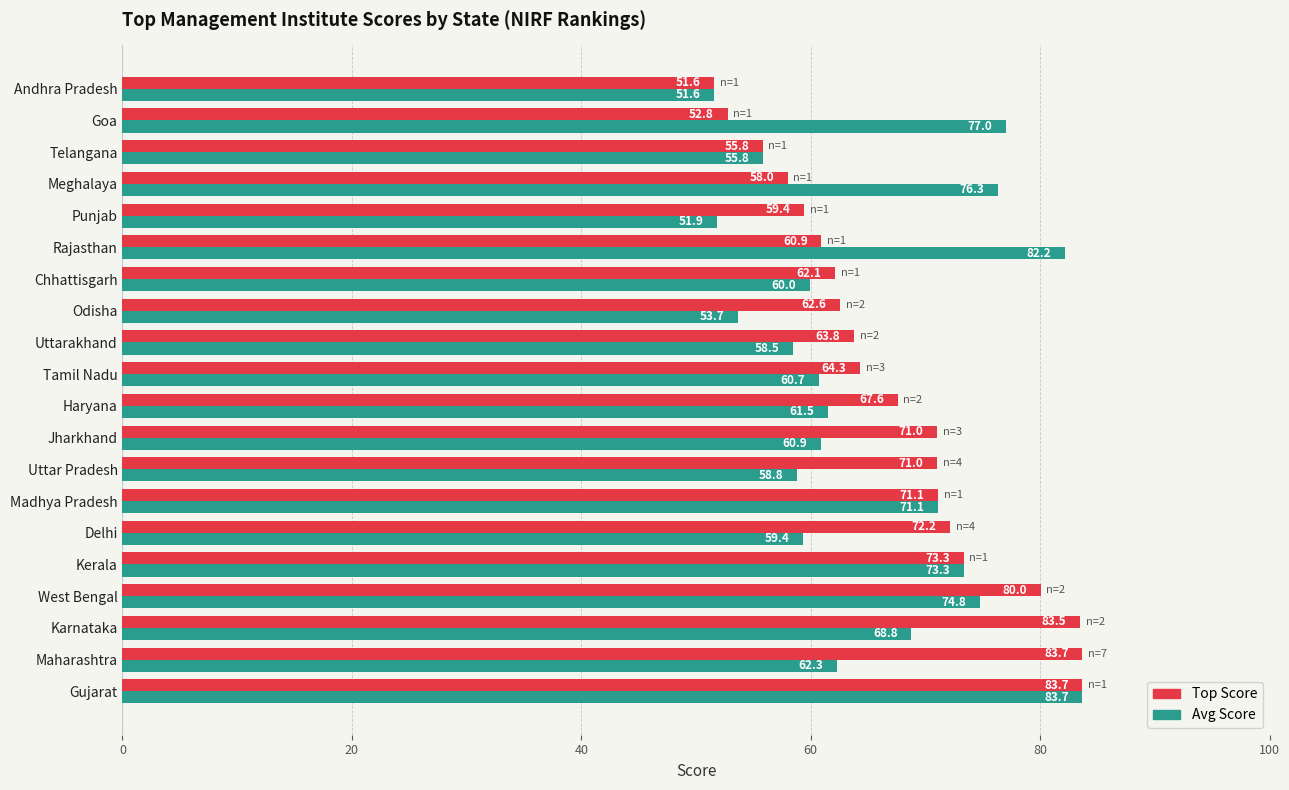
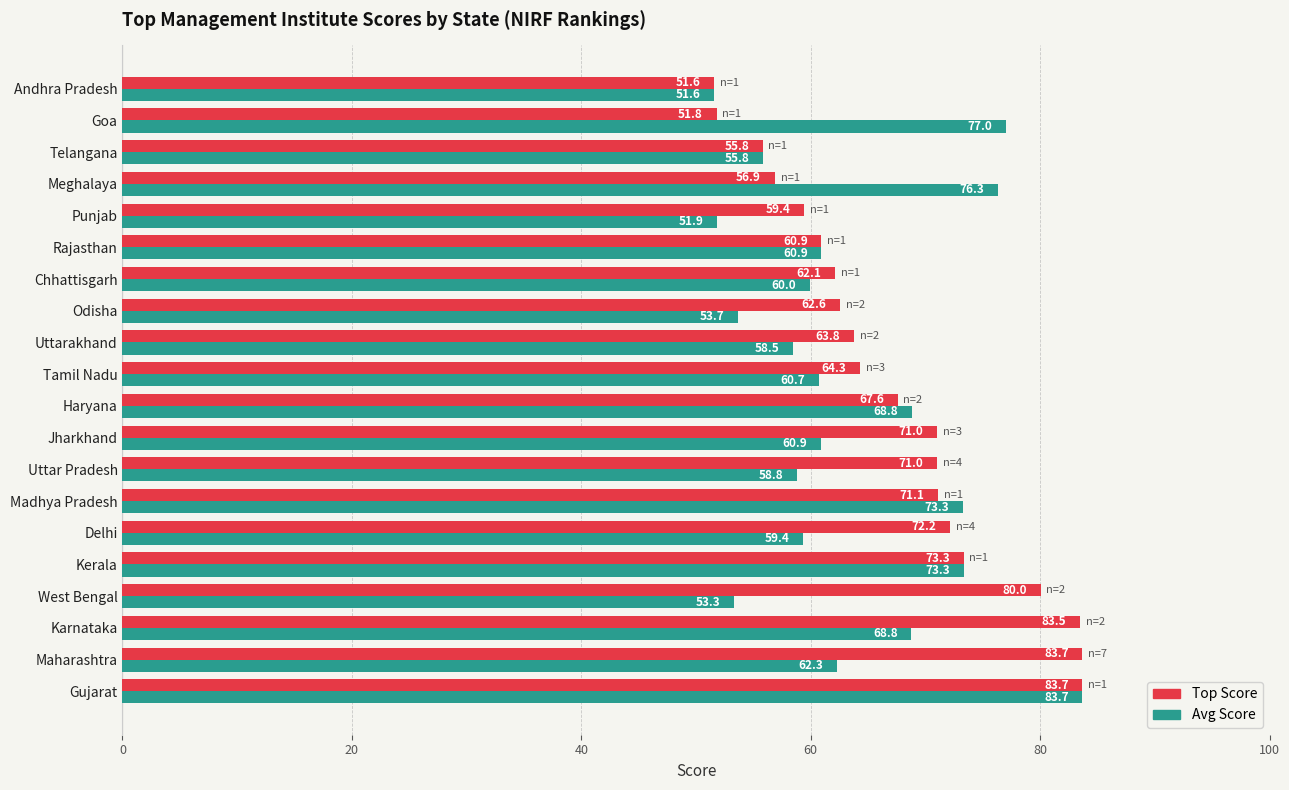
Top Score, Goa: 52.8 -> 51.8
Top Score, Meghalaya: 58.0 -> 56.9
Avg Score, Rajasthan: 82.2 -> 60.9
Avg Score, Haryana: 61.5 -> 68.8
Avg Score, Madhya Pradesh: 71.1 -> 73.3
Avg Score, West Bengal: 74.8 -> 53.3
